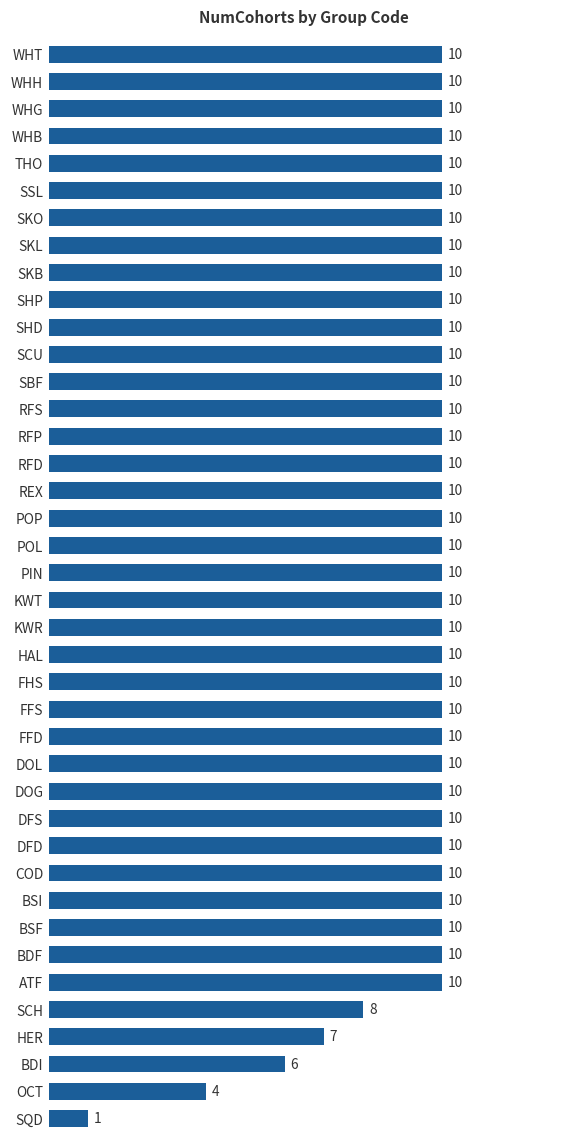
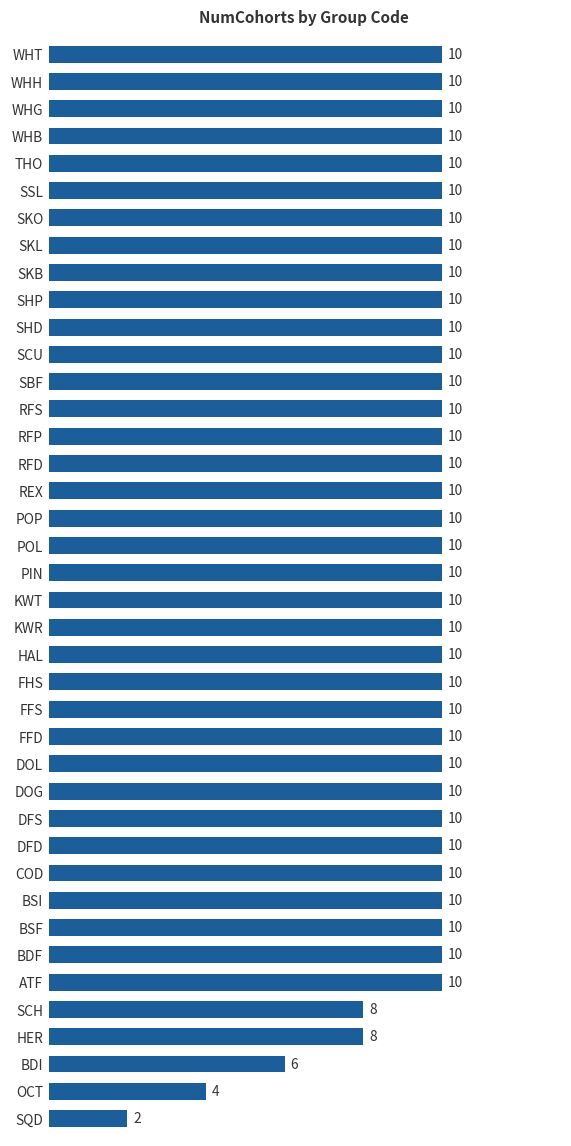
HER: 7 -> 8
SQD: 1 -> 2
